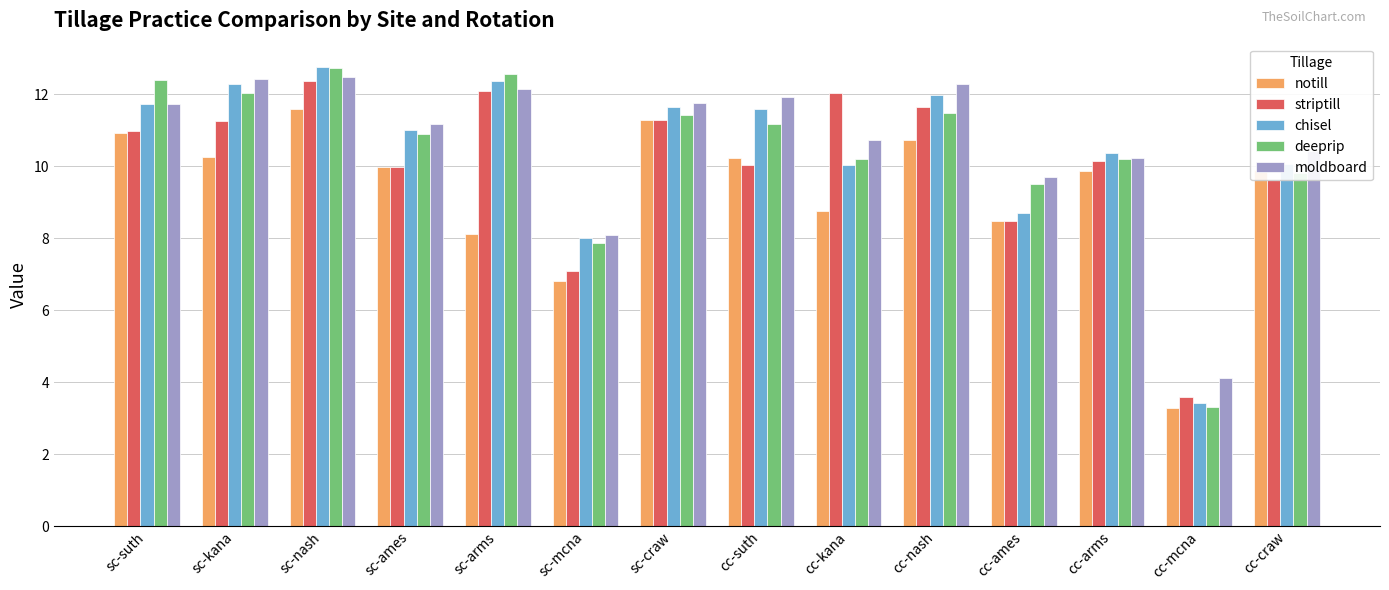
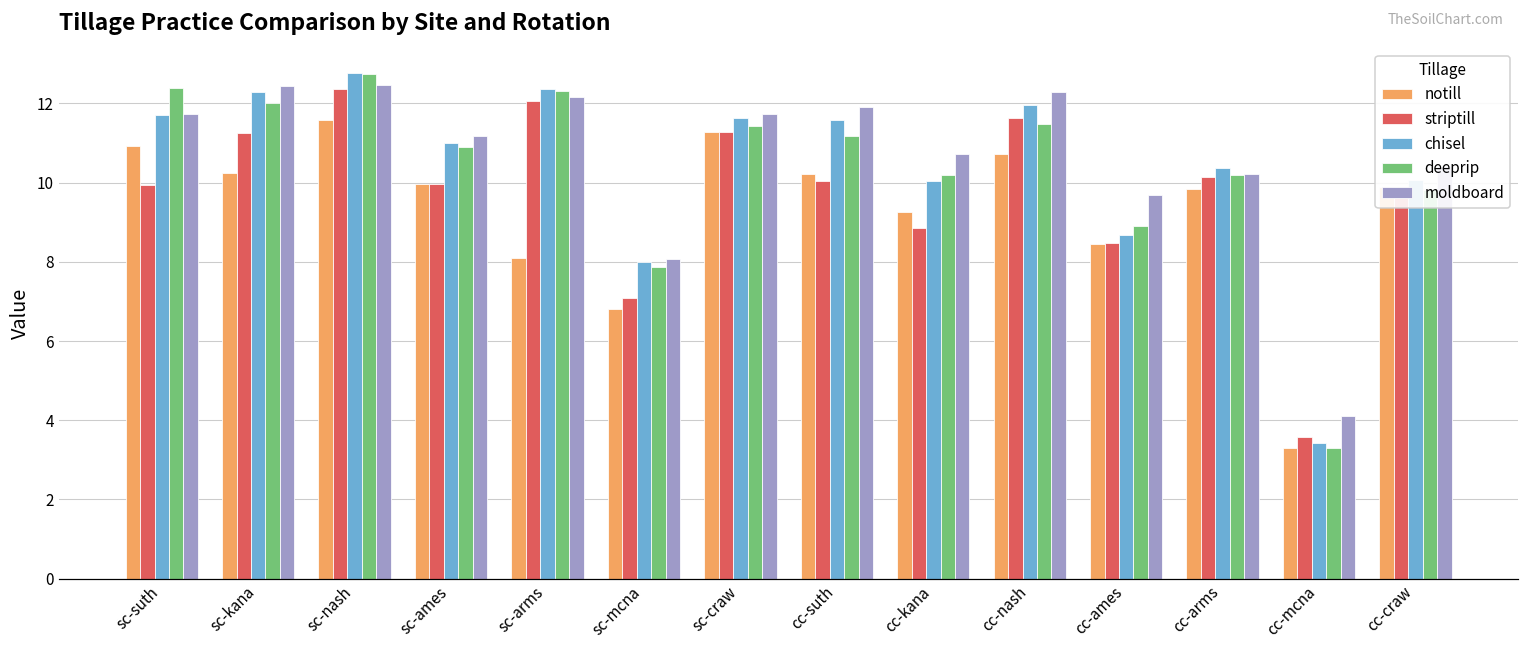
striptill, sc-suth: 11.0 -> 10.0
deeprip, sc-arms: 12.6 -> 12.3
notill, cc-kana: 8.7 -> 9.3
striptill, cc-kana: 12.0 -> 8.9
deeprip, cc-ames: 9.5 -> 8.9
